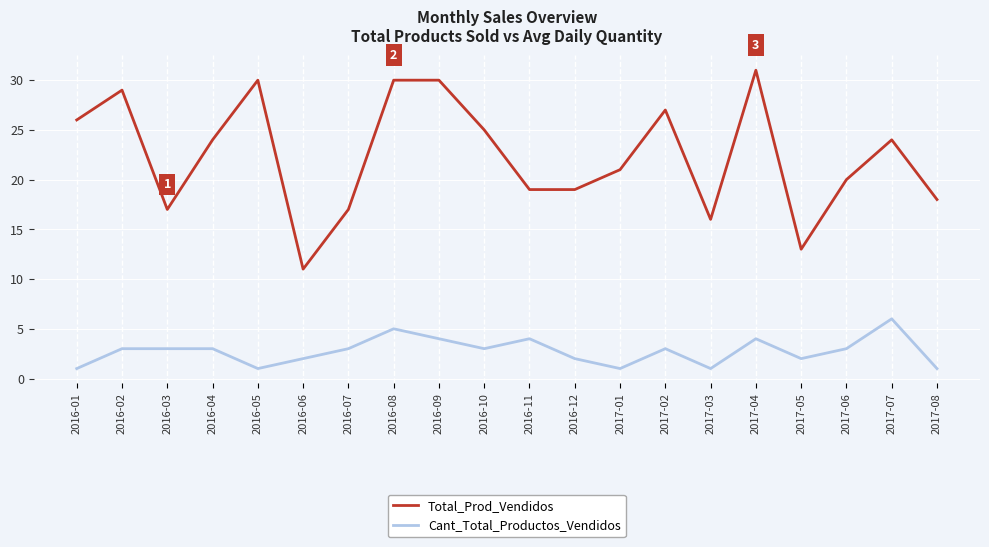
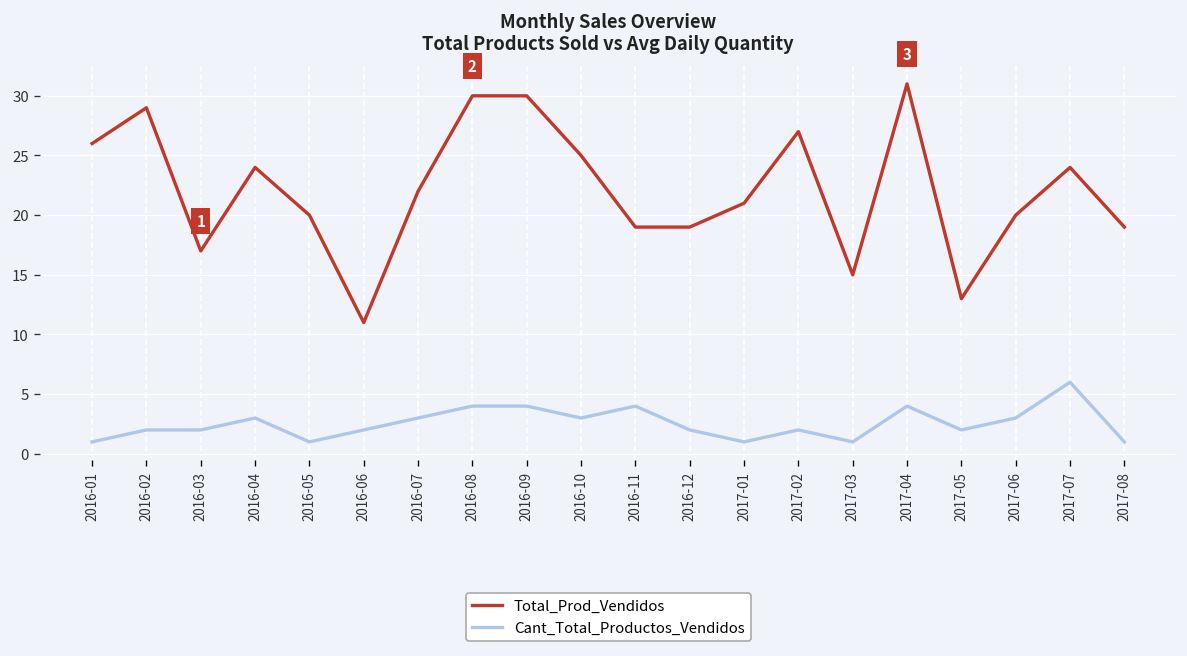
Cant_Total_Productos_Vendidos, 2016-02: 3 -> 2
Cant_Total_Productos_Vendidos, 2016-03: 3 -> 2
Total_Prod_Vendidos, 2016-05: 30 -> 20
Total_Prod_Vendidos, 2016-07: 17 -> 22
Cant_Total_Productos_Vendidos, 2016-08: 5 -> 4
Cant_Total_Productos_Vendidos, 2017-02: 3 -> 2
Total_Prod_Vendidos, 2017-03: 16 -> 15
Total_Prod_Vendidos, 2017-08: 18 -> 19
